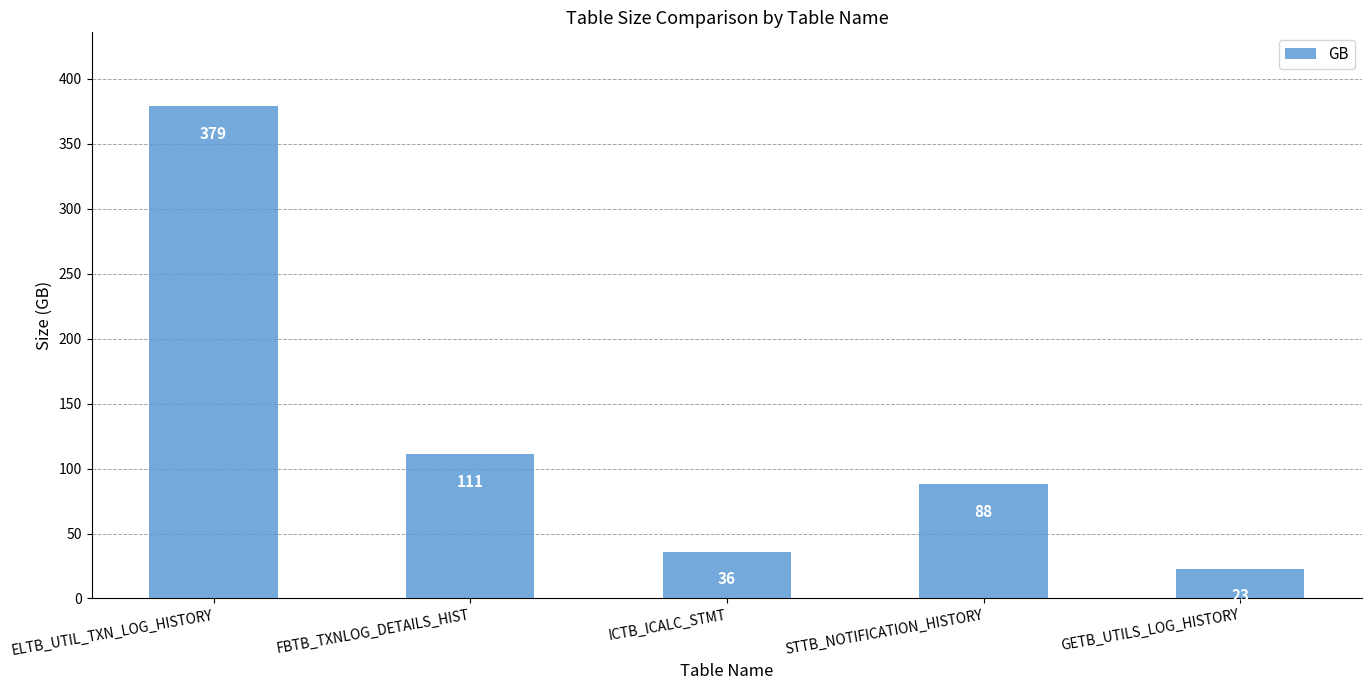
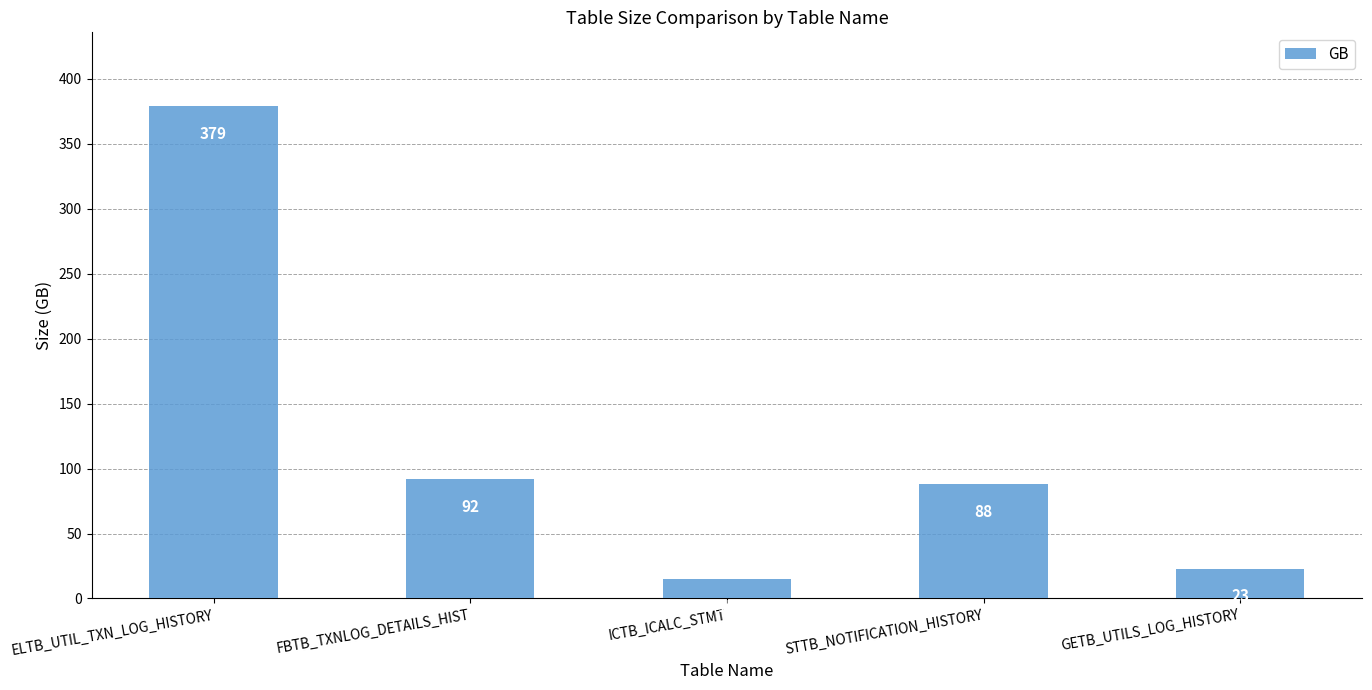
FBTB_TXNLOG_DETAILS_HIST: 111 -> 92
ICTB_ICALC_STMT: 36 -> 15
